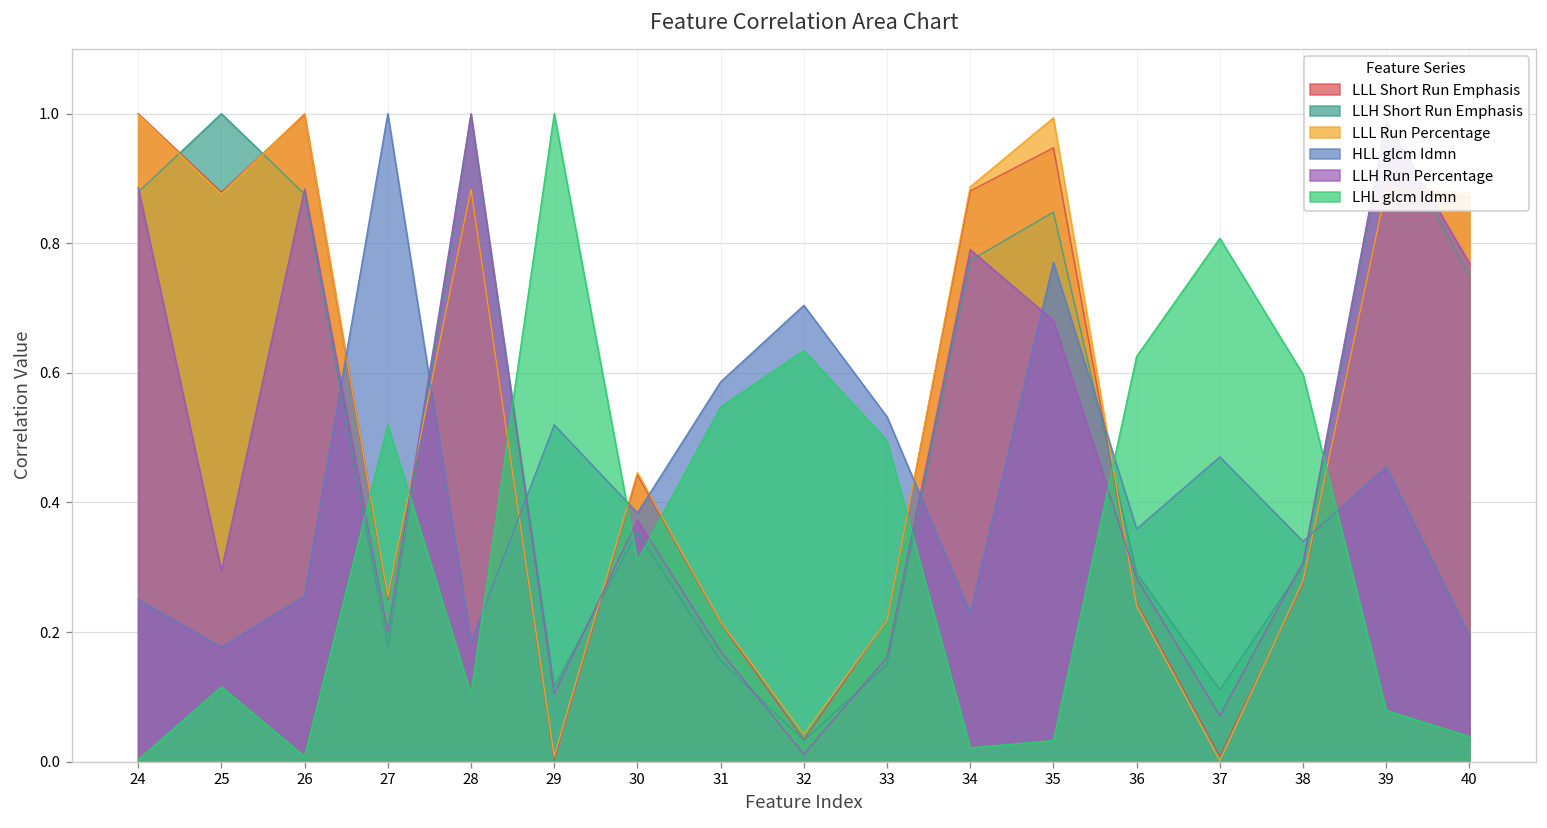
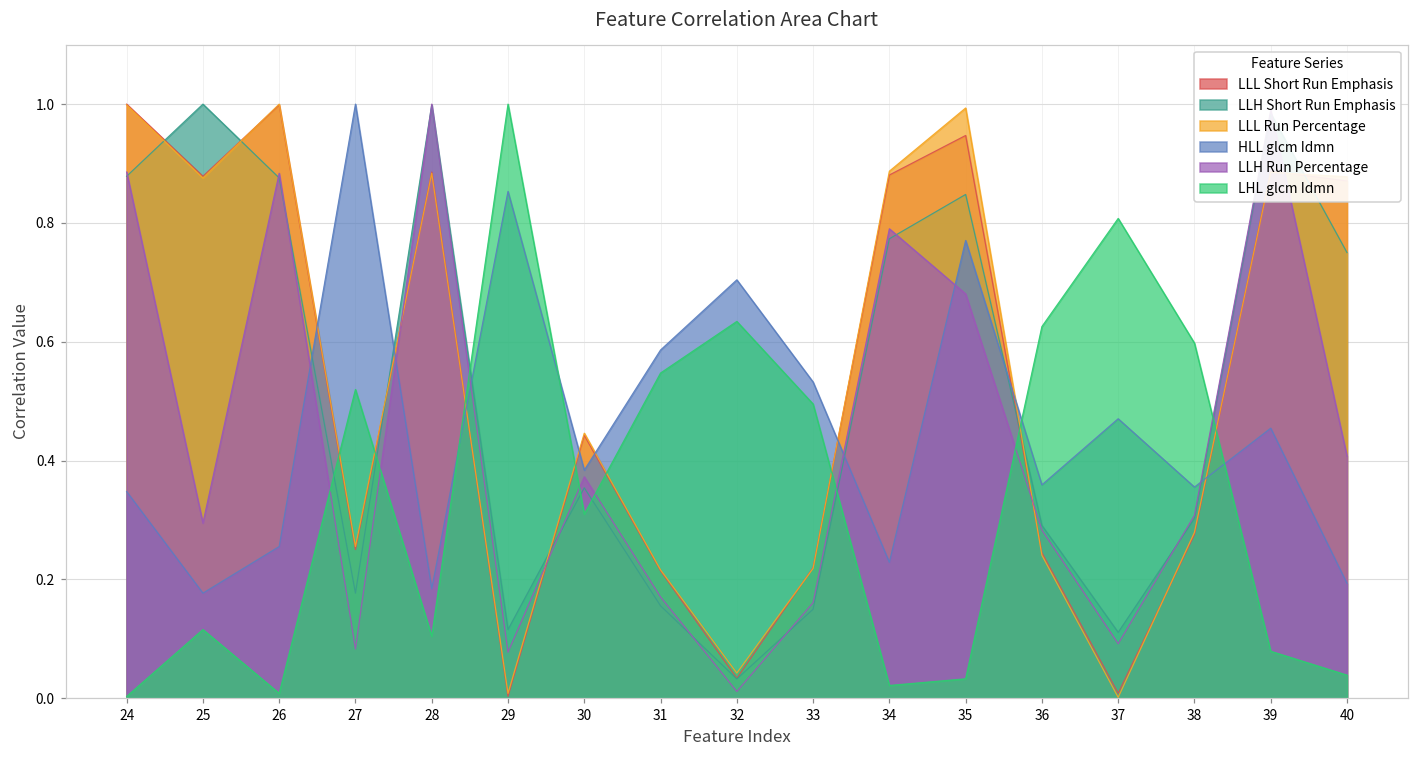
HLL glcm Idmn, 24: 0.25 -> 0.35
LLH Run Percentage, 27: 0.20 -> 0.08
HLL glcm Idmn, 29: 0.52 -> 0.85
LLH Run Percentage, 29: 0.10 -> 0.08
LLH Run Percentage, 37: 0.07 -> 0.09
HLL glcm Idmn, 38: 0.34 -> 0.36
LLH Run Percentage, 40: 0.77 -> 0.41
